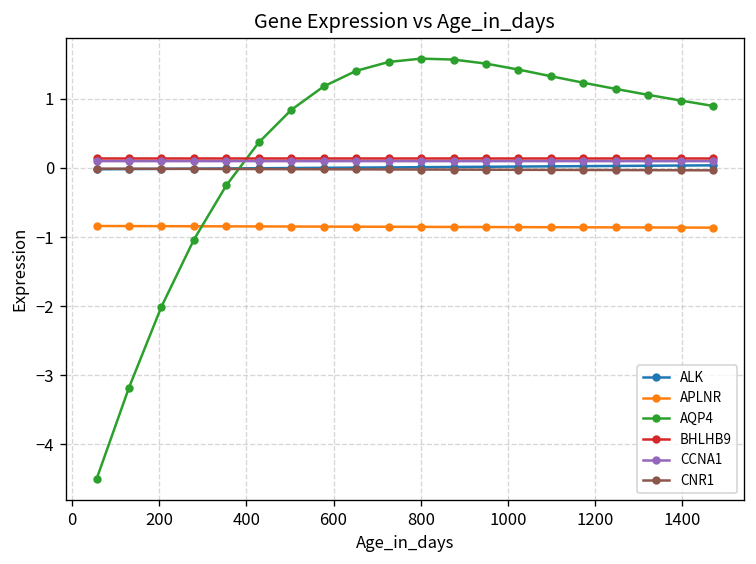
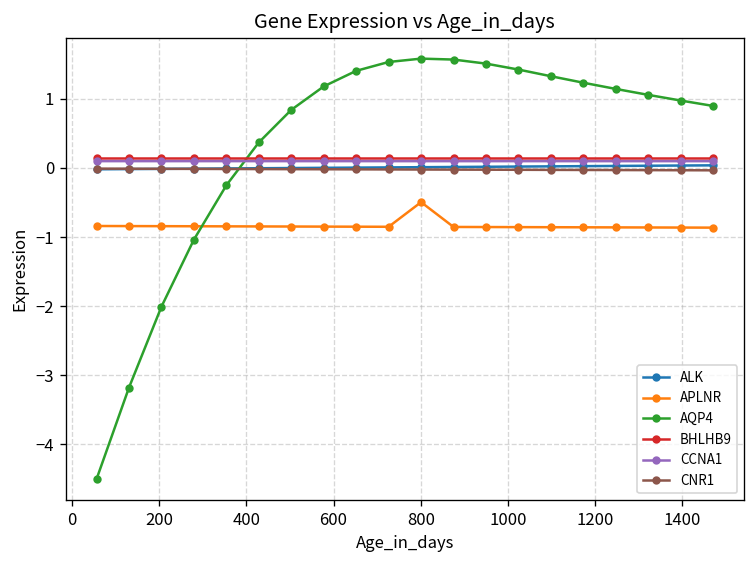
APLNR, 800: -0.9 -> -0.5
